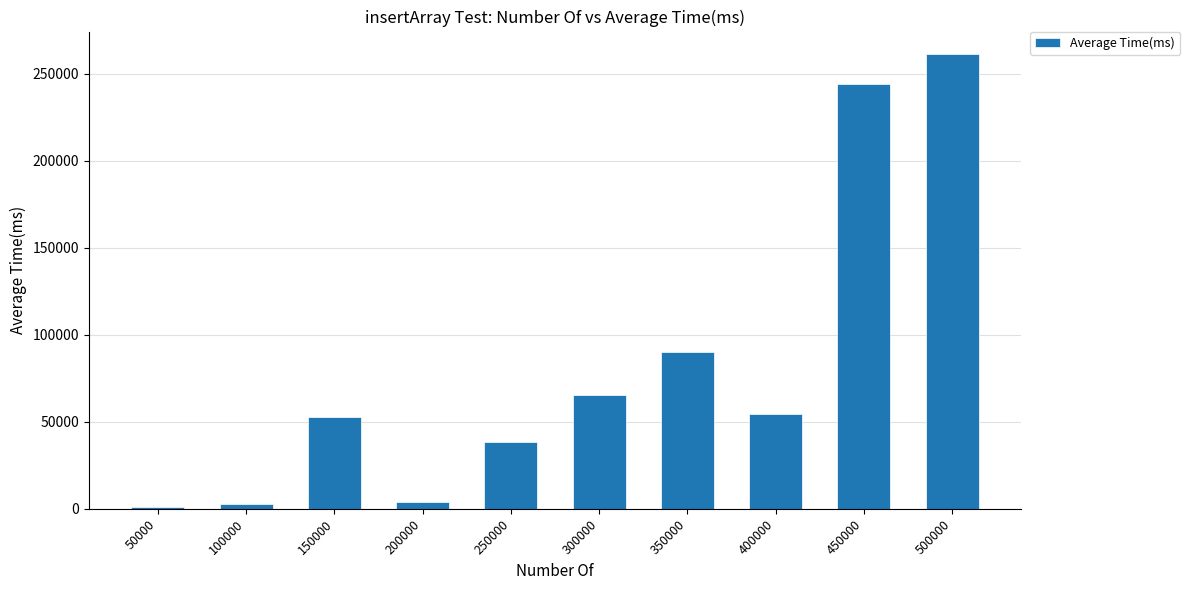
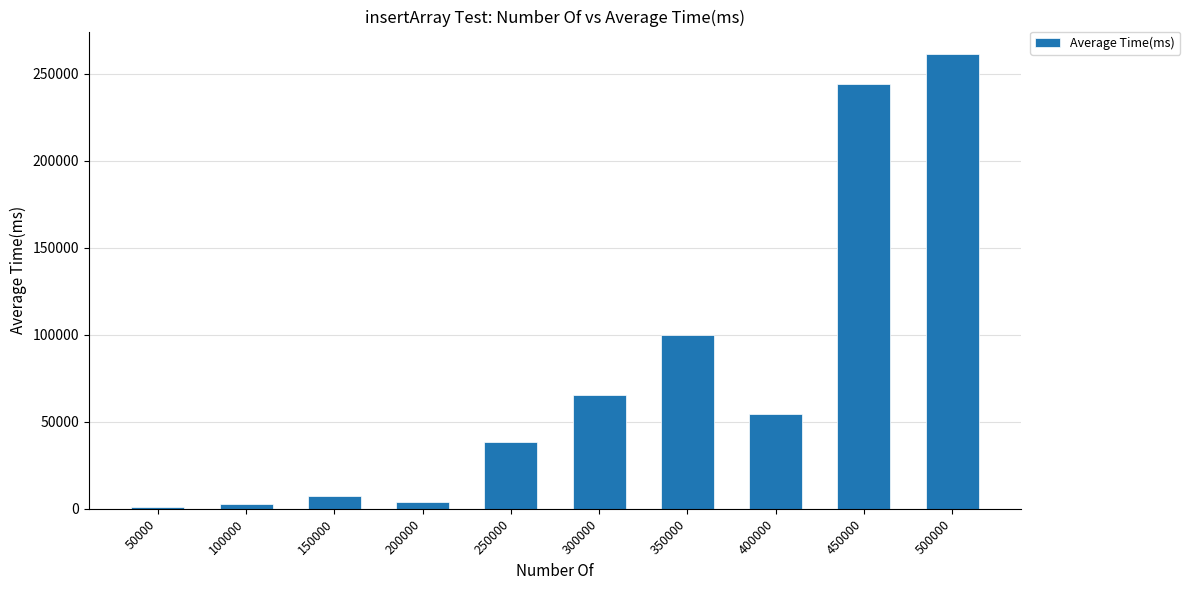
150000: 53000 -> 7000
350000: 90000 -> 100000
